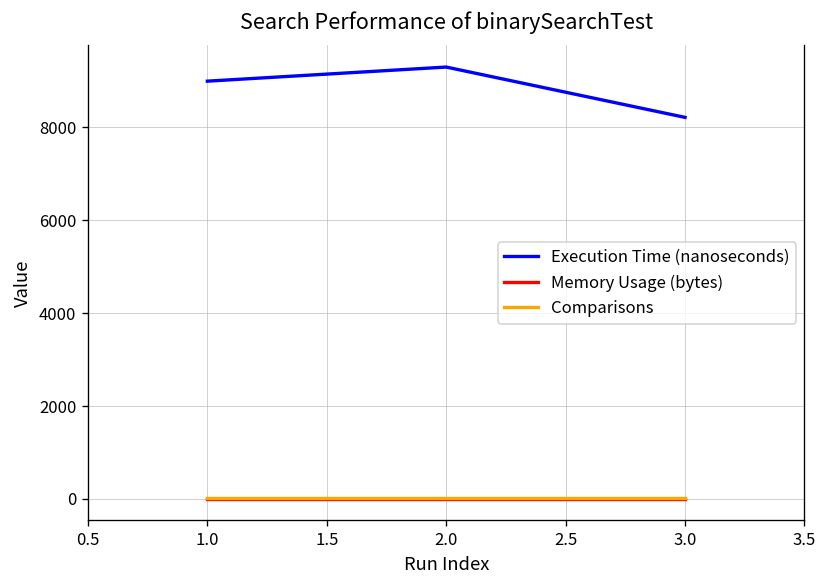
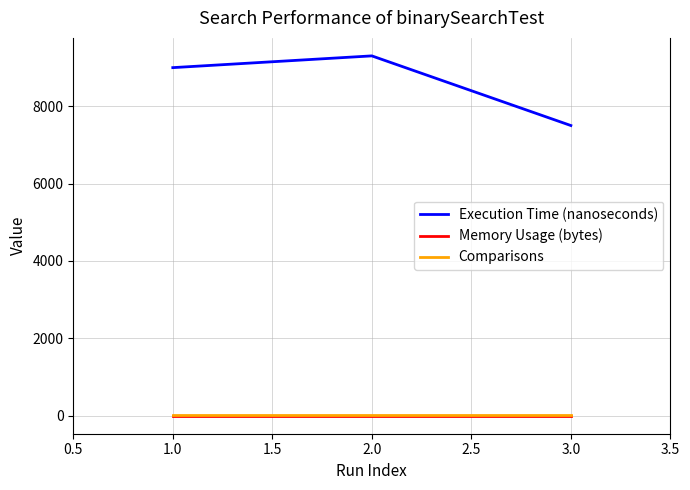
Execution Time (nanoseconds), 3.0: 8200 -> 7500
